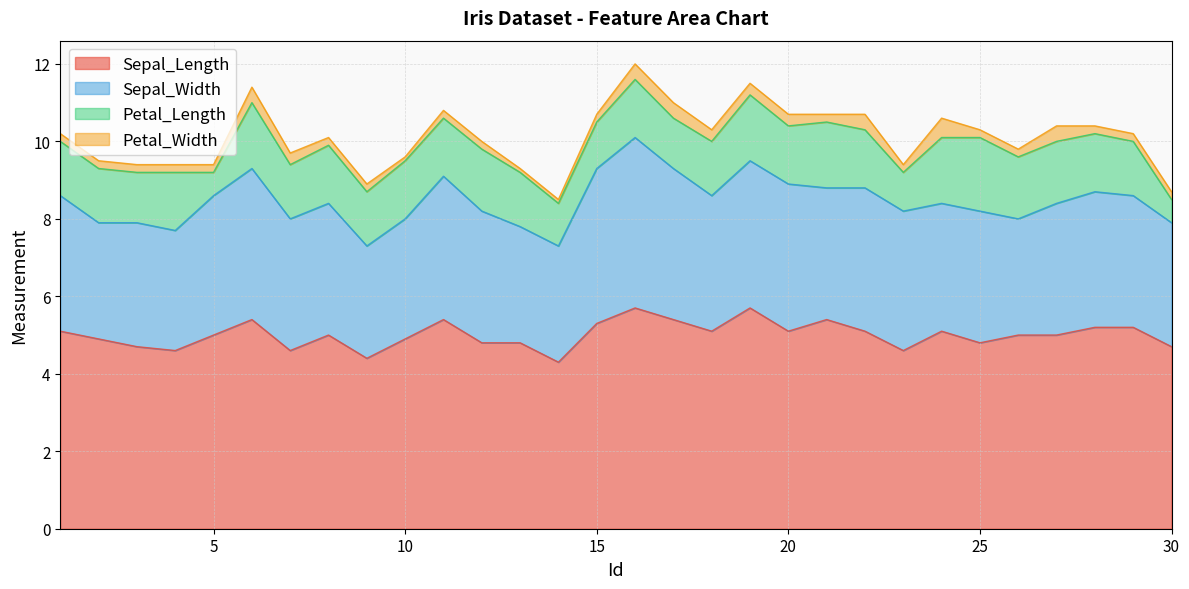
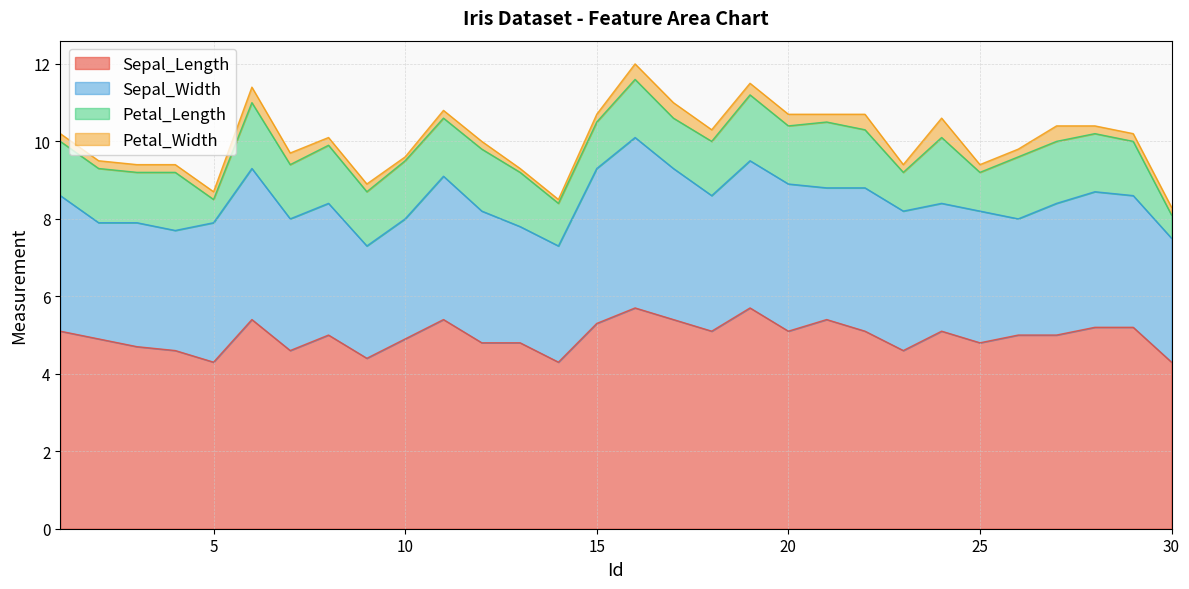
Sepal_Length, 5: 5.0 -> 4.3
Petal_Length, 25: 1.9 -> 1.0
Sepal_Length, 30: 4.7 -> 4.3
